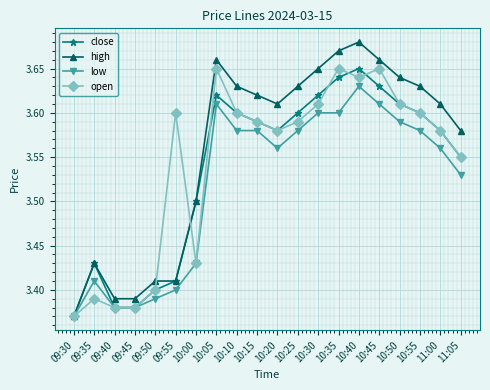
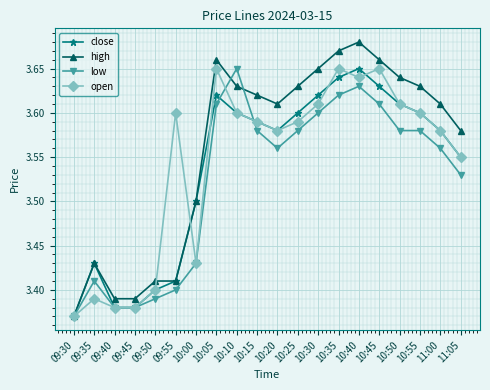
low, 10:10: 3.58 -> 3.65
low, 10:35: 3.60 -> 3.62
low, 10:50: 3.59 -> 3.58
